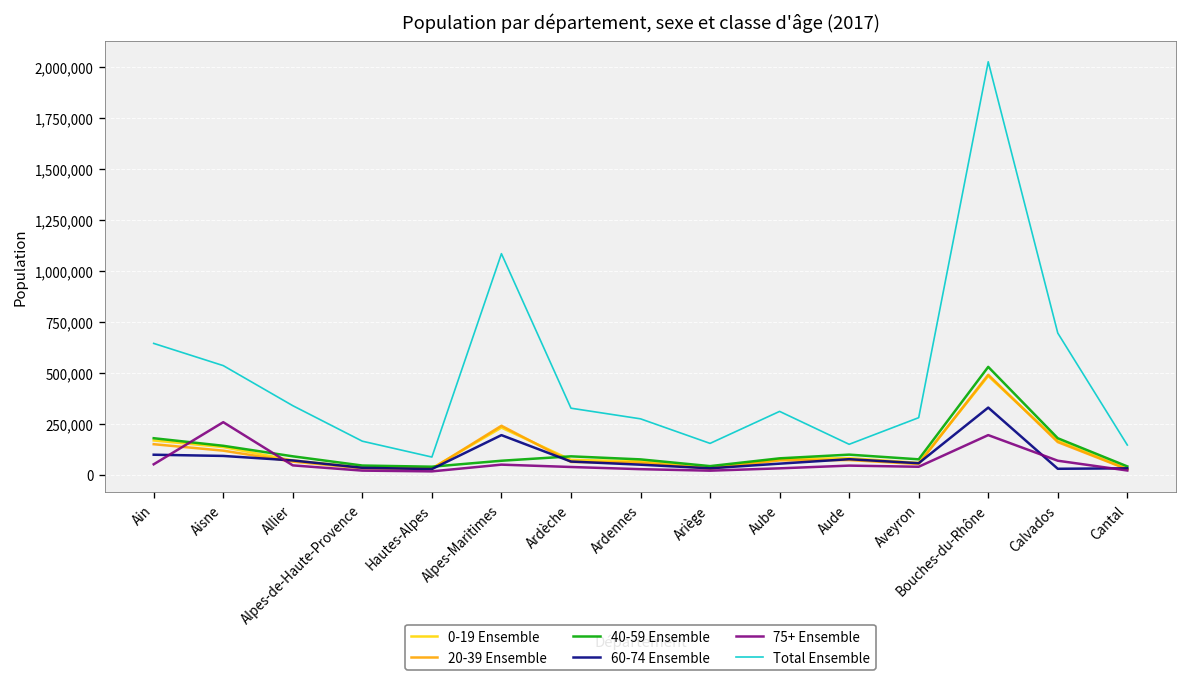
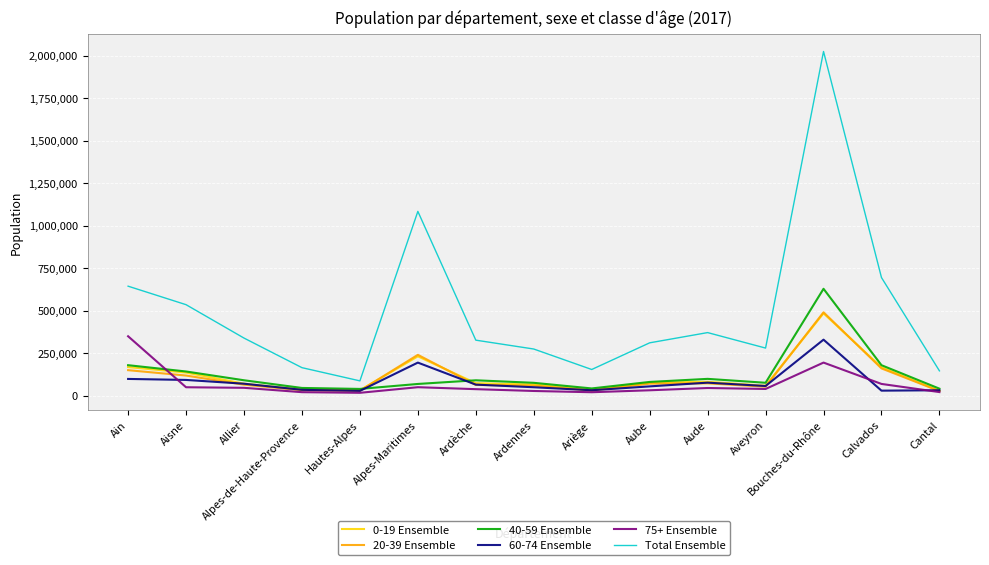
75+ Ensemble, Ain: 50,000 -> 350,000
75+ Ensemble, Aisne: 260,000 -> 50,000
Total Ensemble, Aude: 150,000 -> 370,000
40-59 Ensemble, Bouches-du-Rhône: 530,000 -> 630,000
